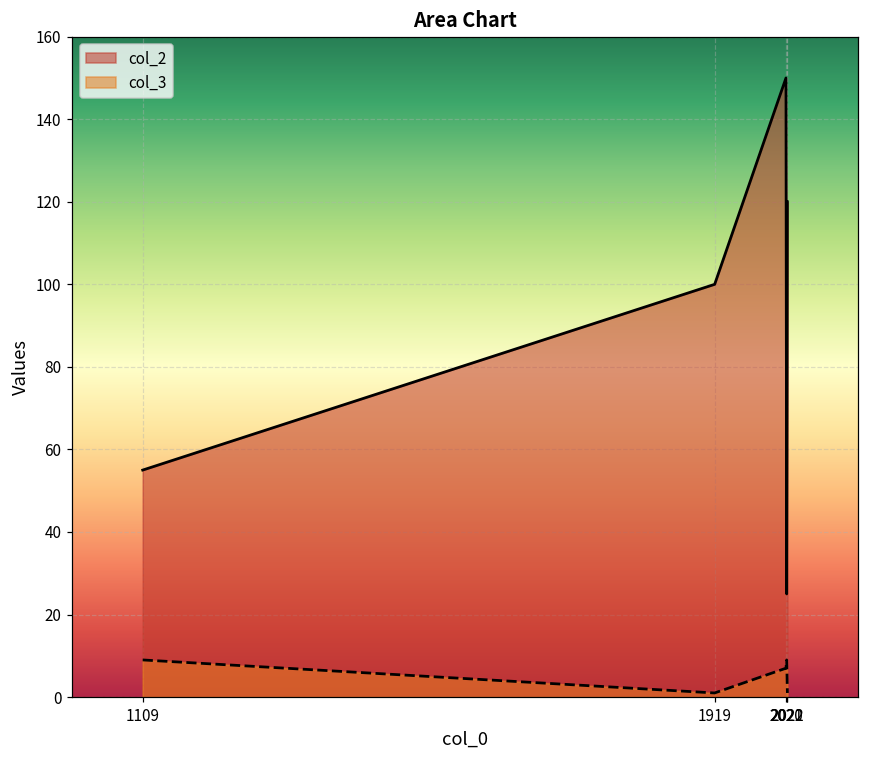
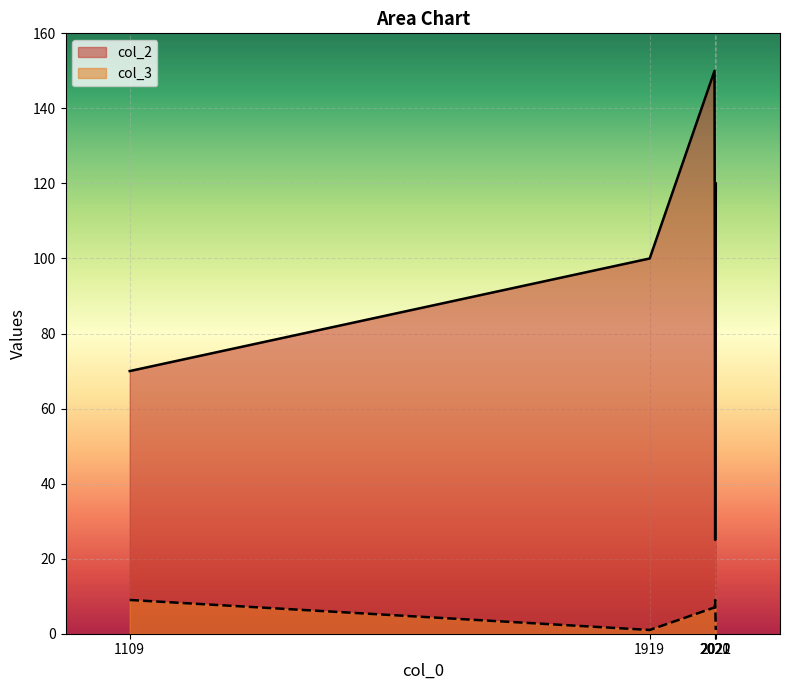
col_2, 1109: 55 -> 70
